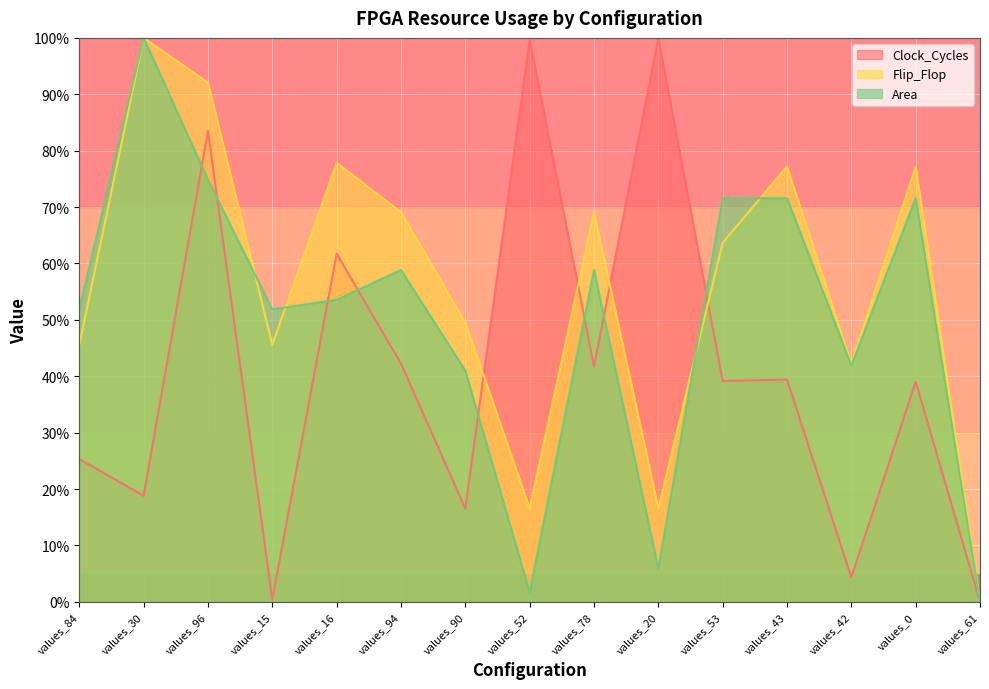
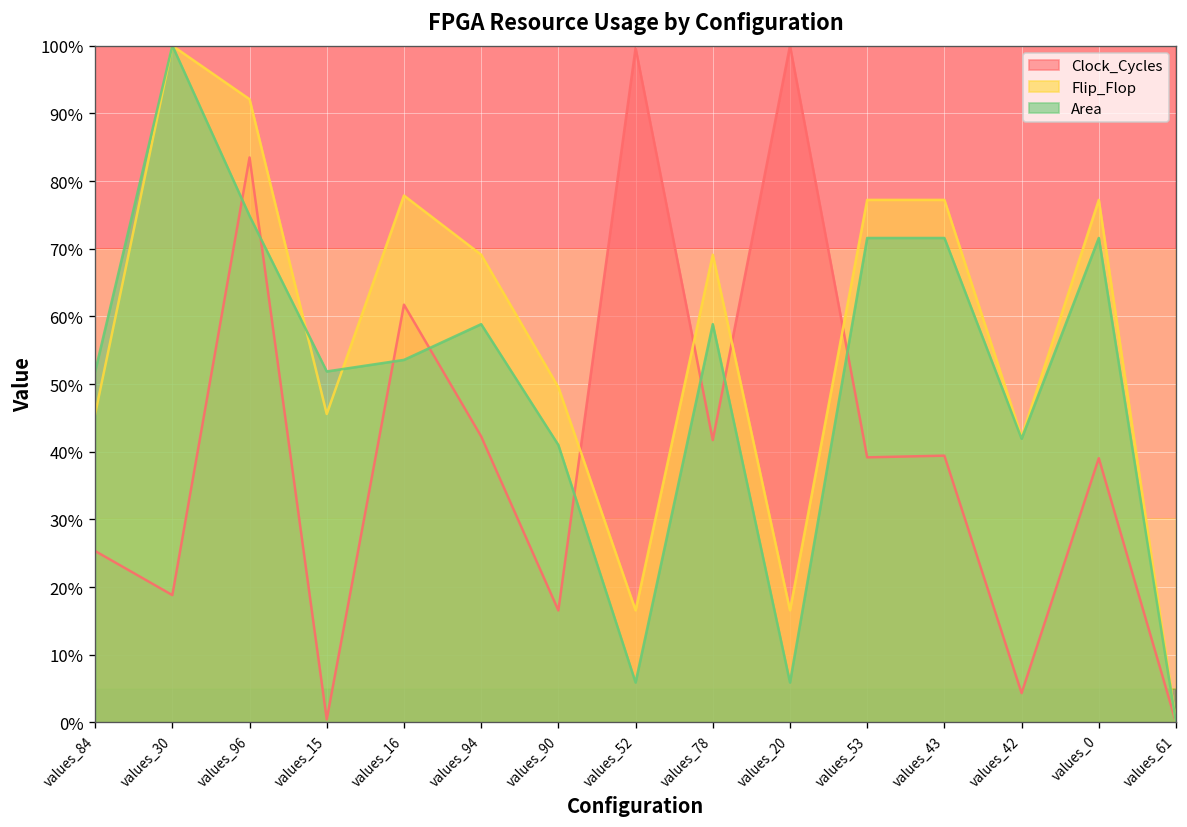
Area, values_52: 2% -> 6%
Flip_Flop, values_53: 64% -> 77%
